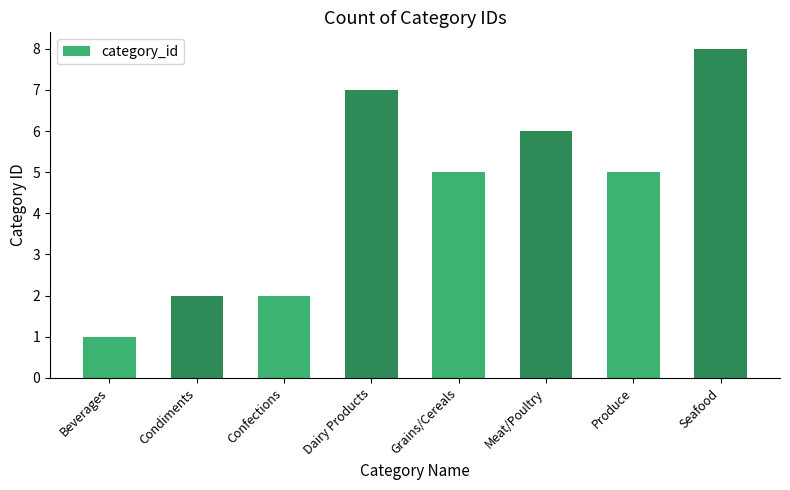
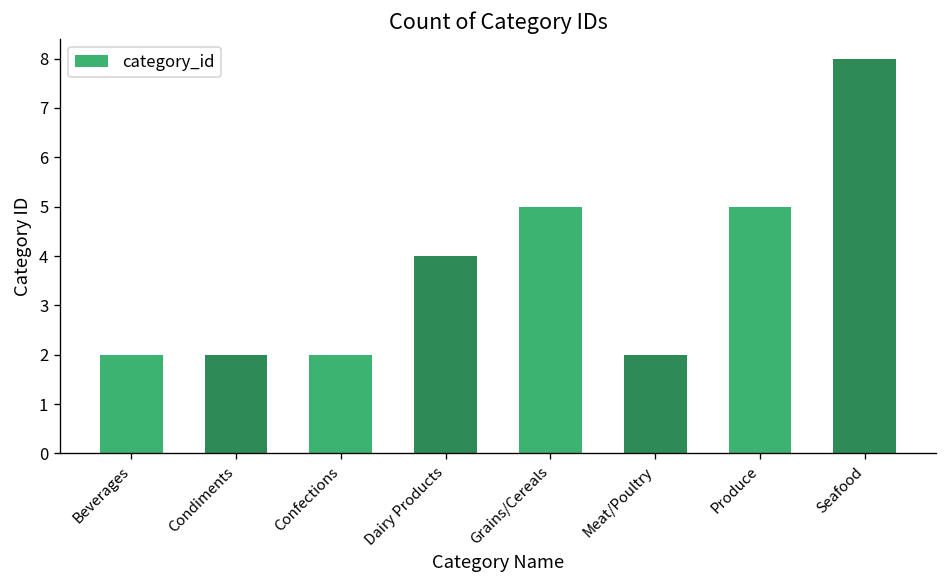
Beverages: 1 -> 2
Dairy Products: 7 -> 4
Meat/Poultry: 6 -> 2
